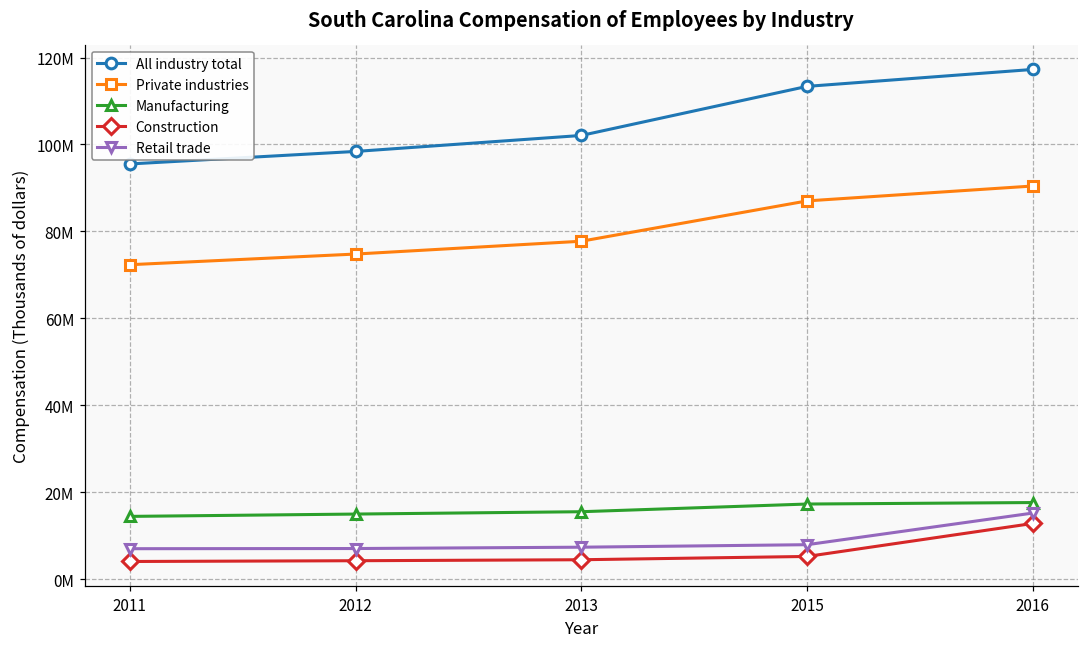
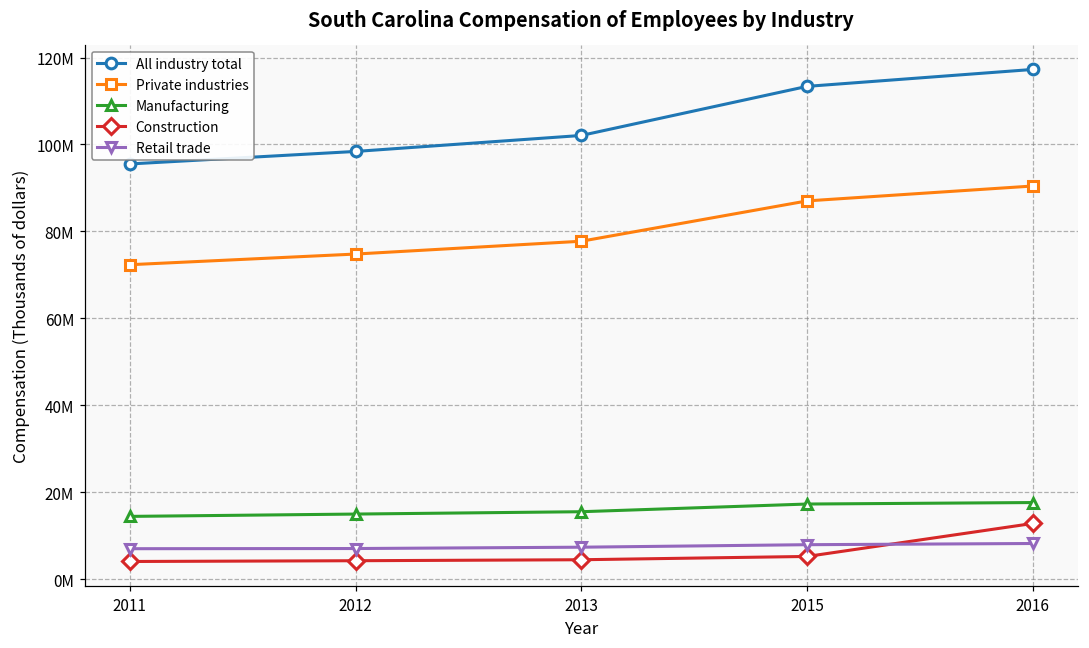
Retail trade, 2016: 15000000 -> 8000000
